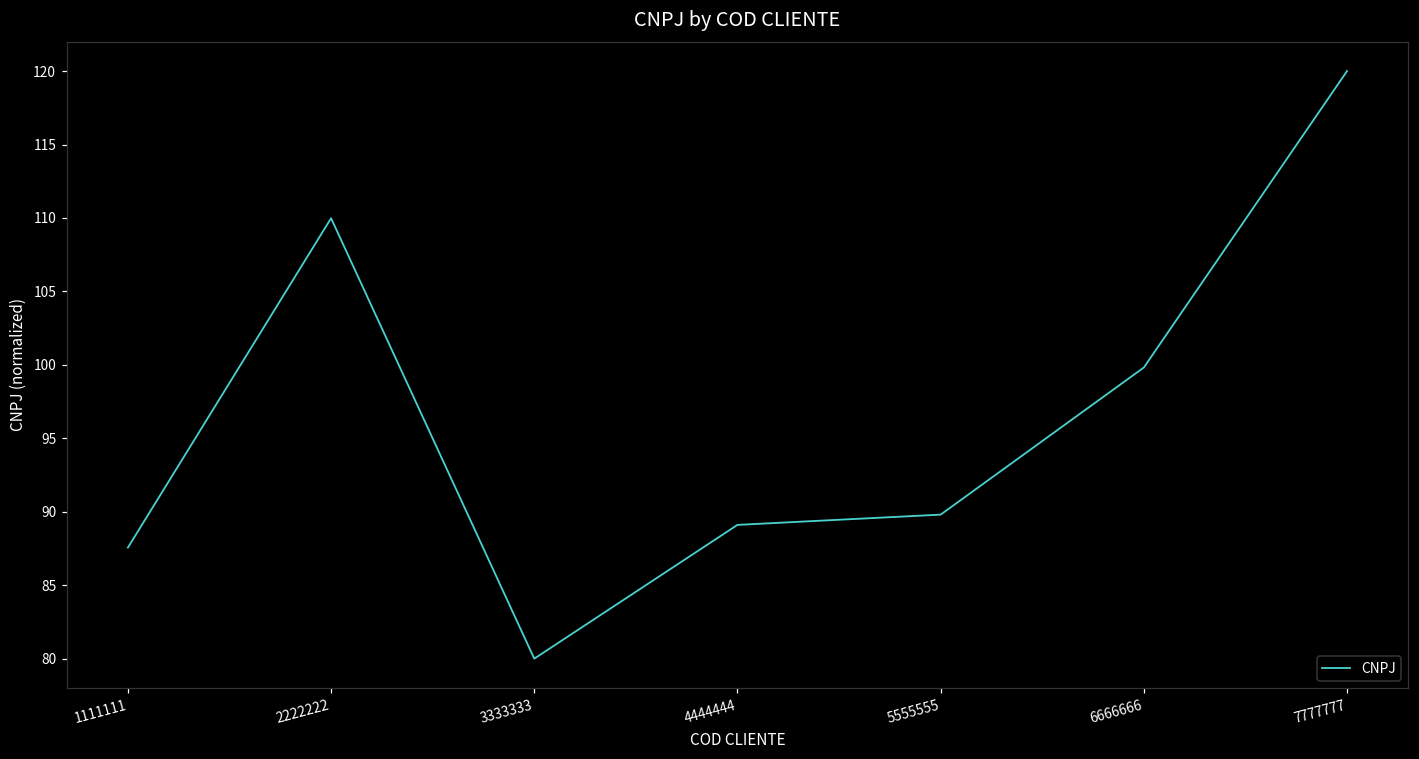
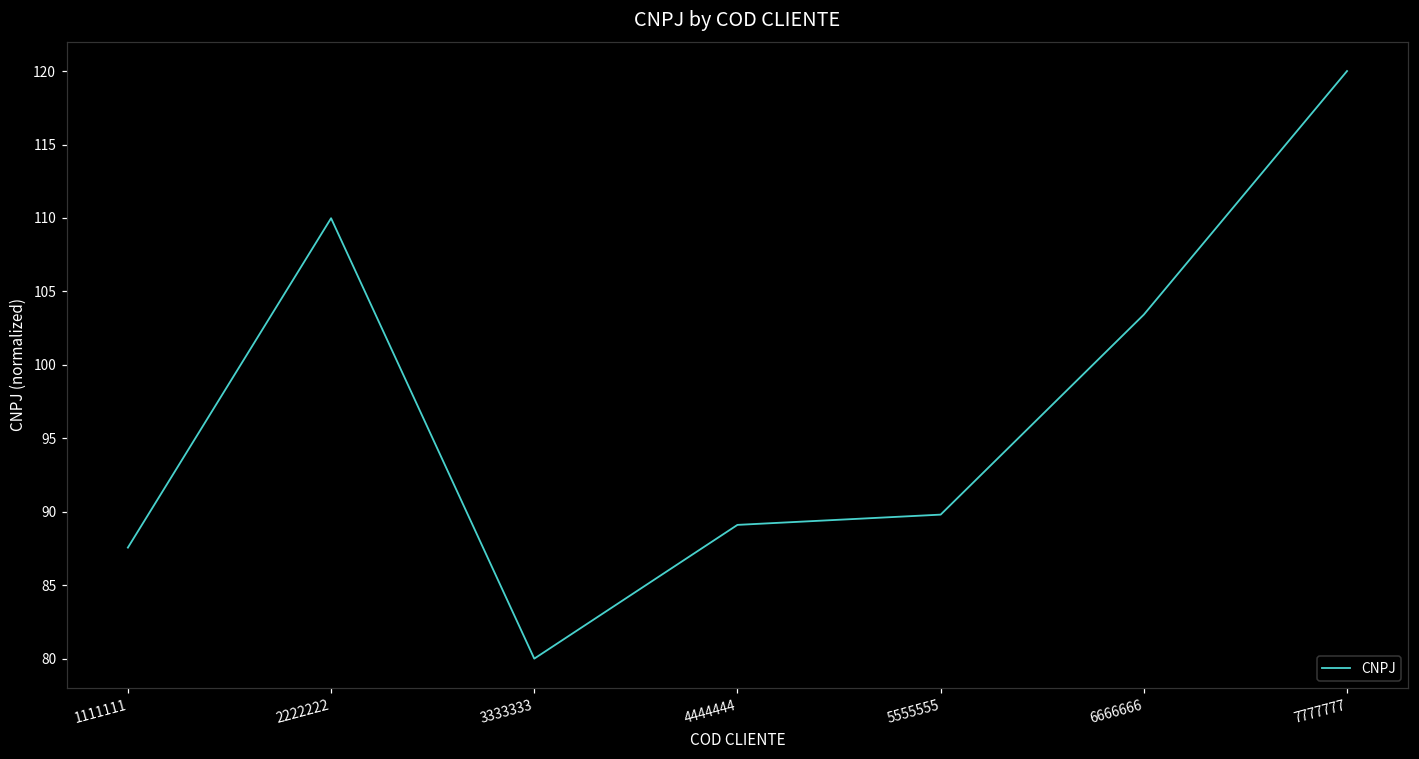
6666666: 99.8 -> 103.4
